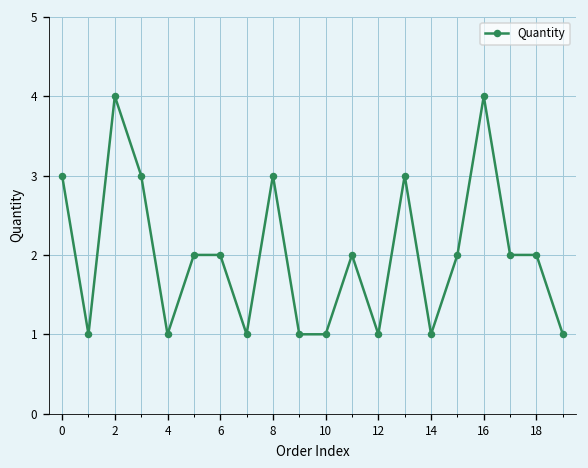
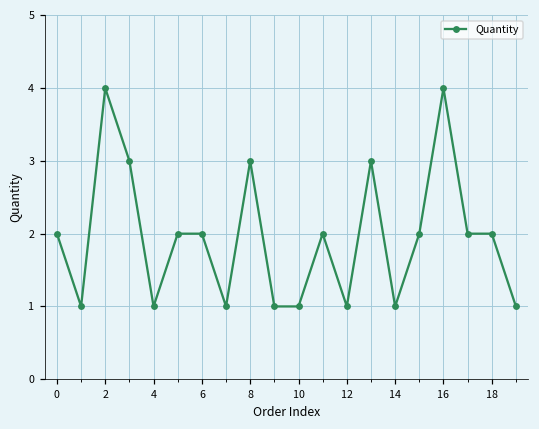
0: 3 -> 2
